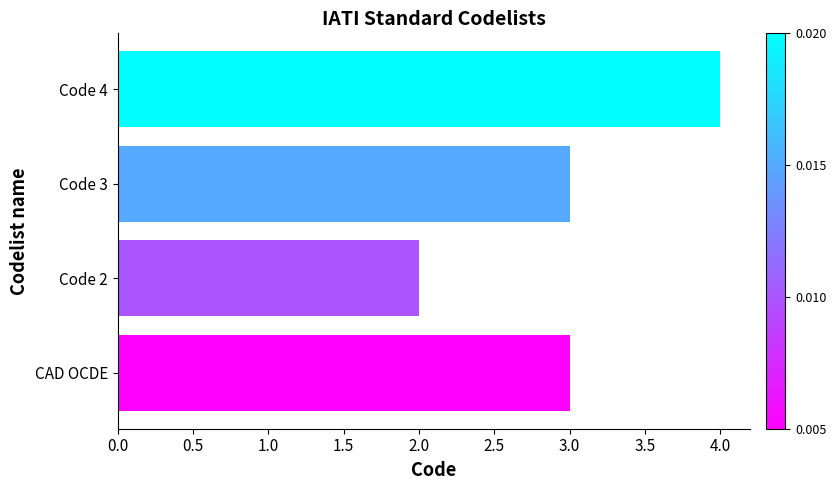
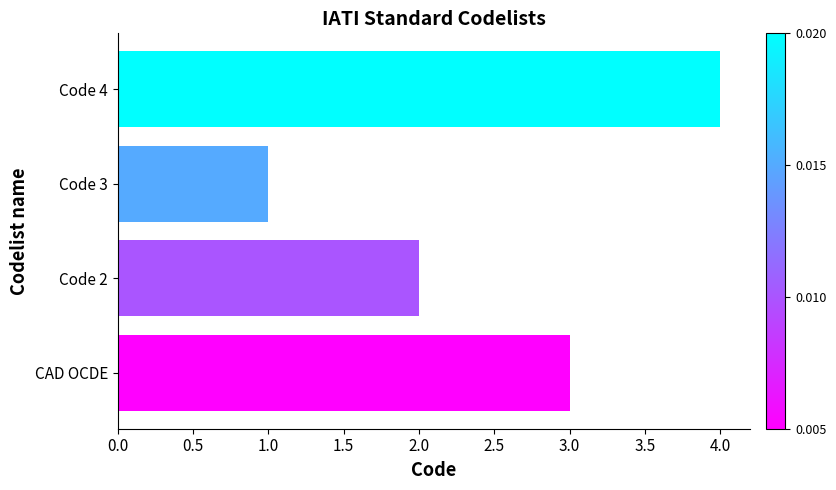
Code 3: 3 -> 1
